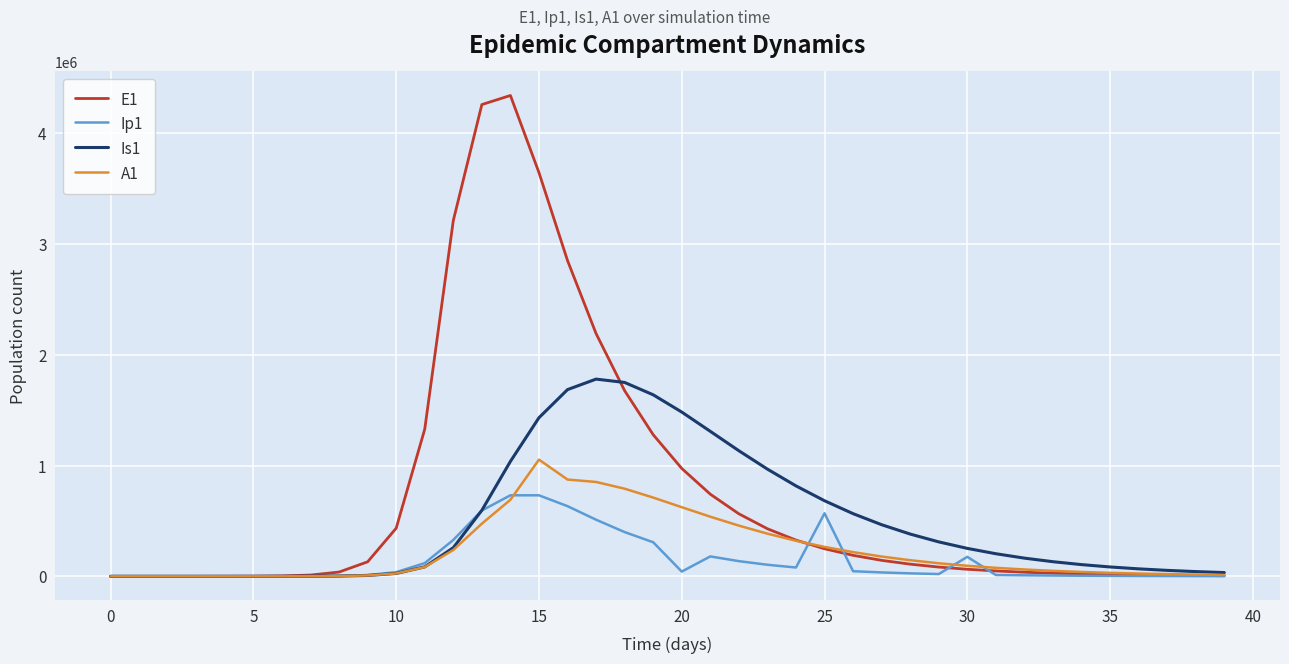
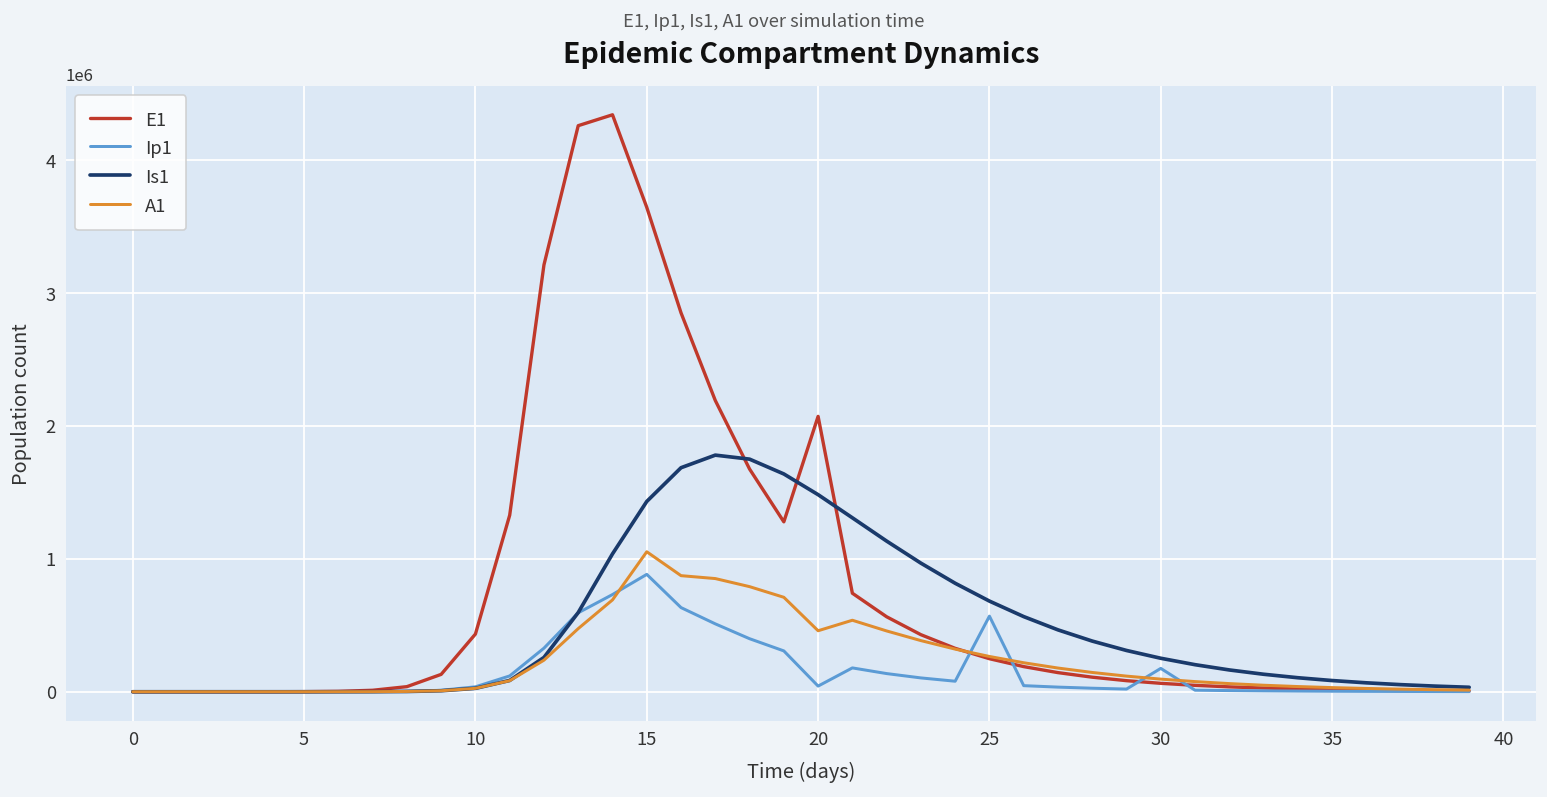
Ip1, 15: 730000 -> 880000
E1, 20: 970000 -> 2070000
A1, 20: 620000 -> 460000
